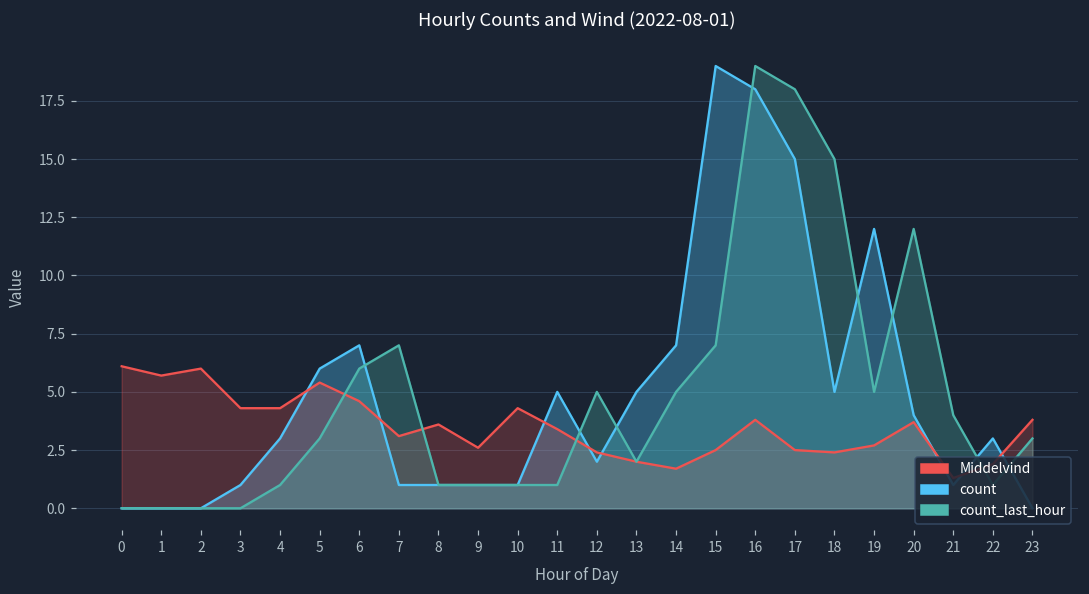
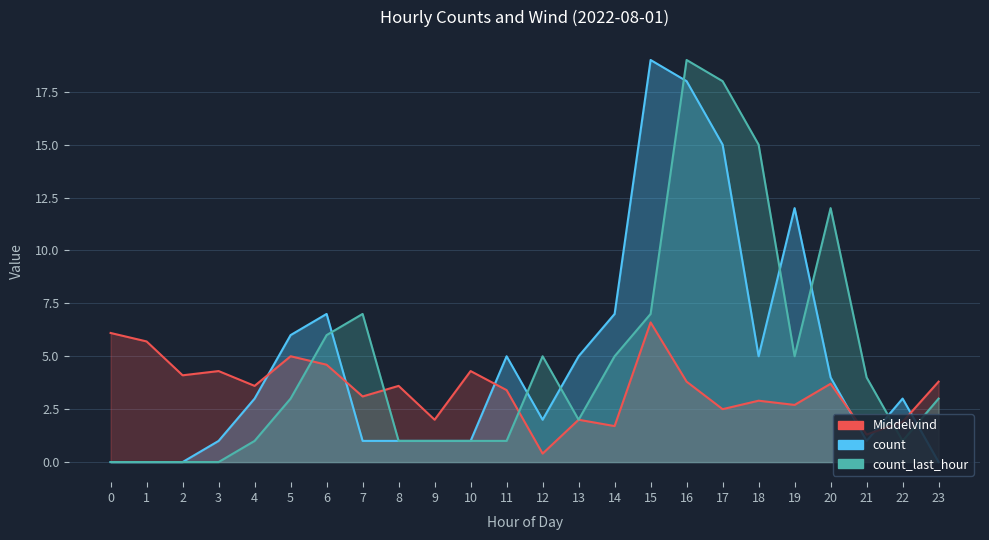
Middelvind, 2: 6.0 -> 4.1
Middelvind, 4: 4.3 -> 3.6
Middelvind, 5: 5.4 -> 5.0
Middelvind, 9: 2.6 -> 2.0
Middelvind, 12: 2.4 -> 0.4
Middelvind, 15: 2.5 -> 6.6
Middelvind, 18: 2.4 -> 2.9
